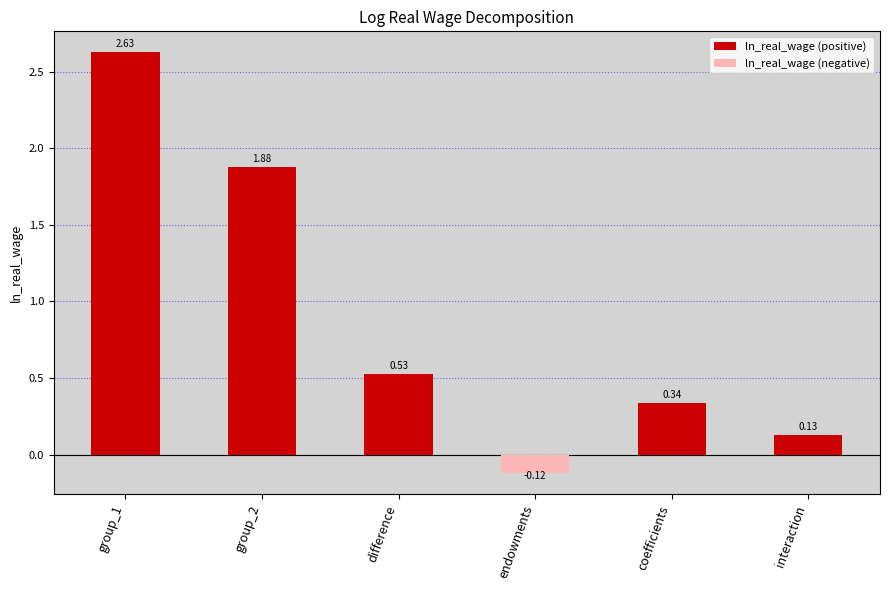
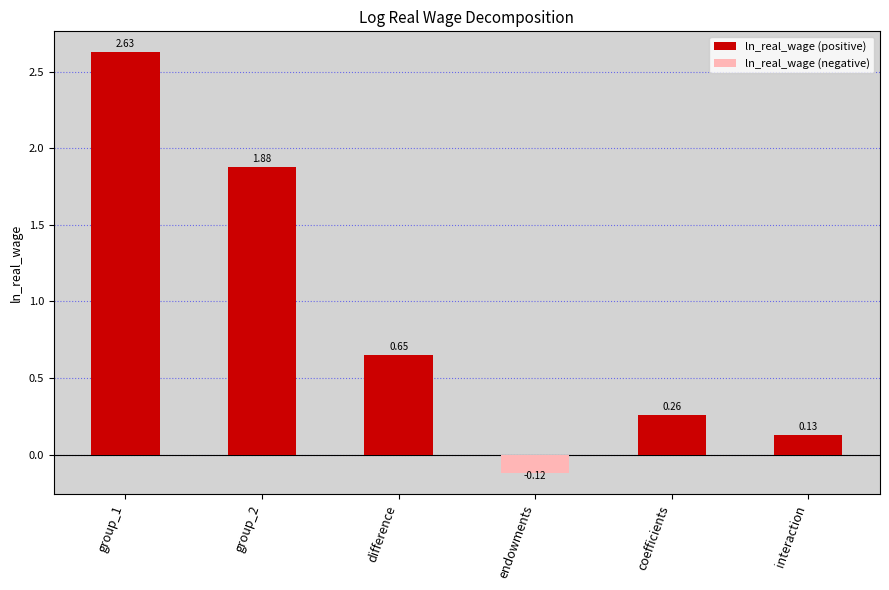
difference: 0.53 -> 0.65
coefficients: 0.34 -> 0.26
